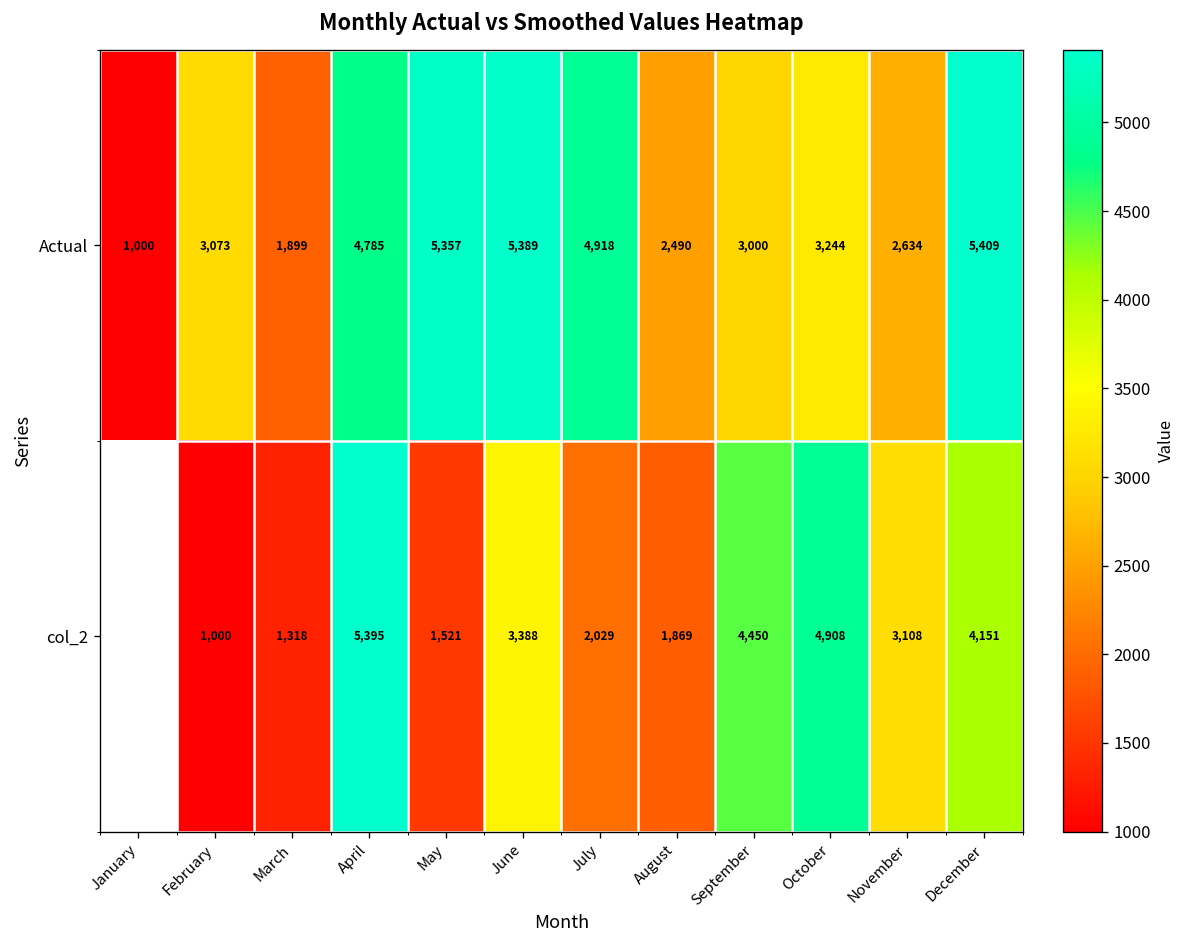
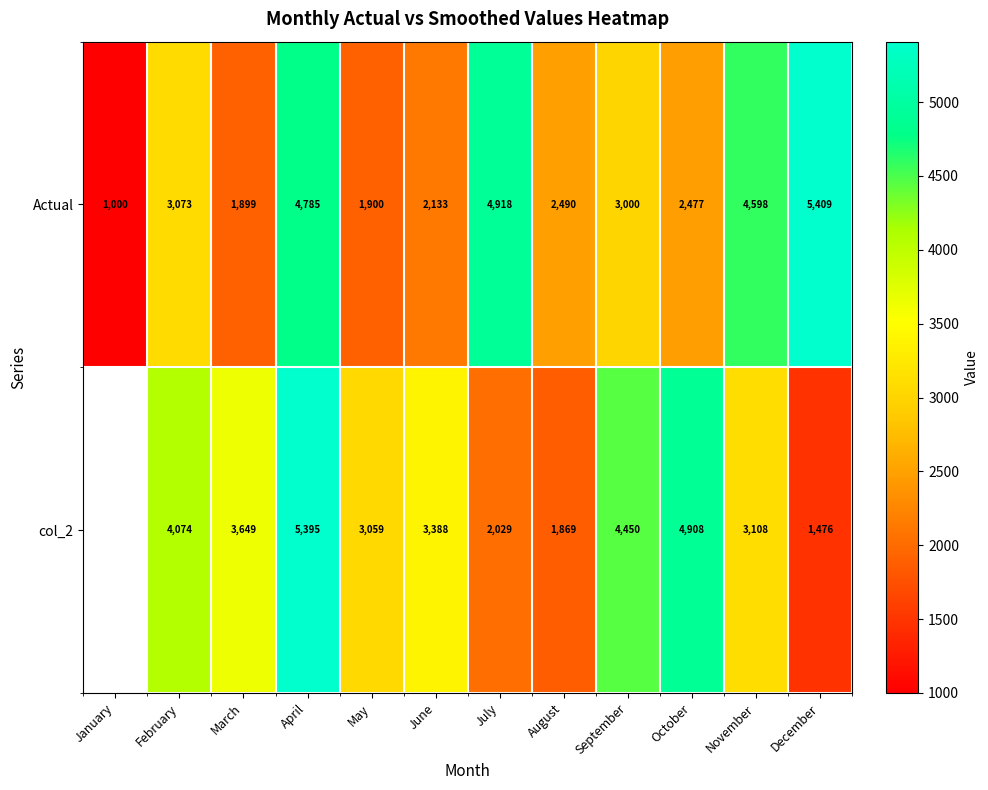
Actual, May: 5,357 -> 1,900
Actual, June: 5,389 -> 2,133
Actual, October: 3,244 -> 2,477
Actual, November: 2,634 -> 4,598
col_2, February: 1,000 -> 4,074
col_2, March: 1,318 -> 3,649
col_2, May: 1,521 -> 3,059
col_2, December: 4,151 -> 1,476
